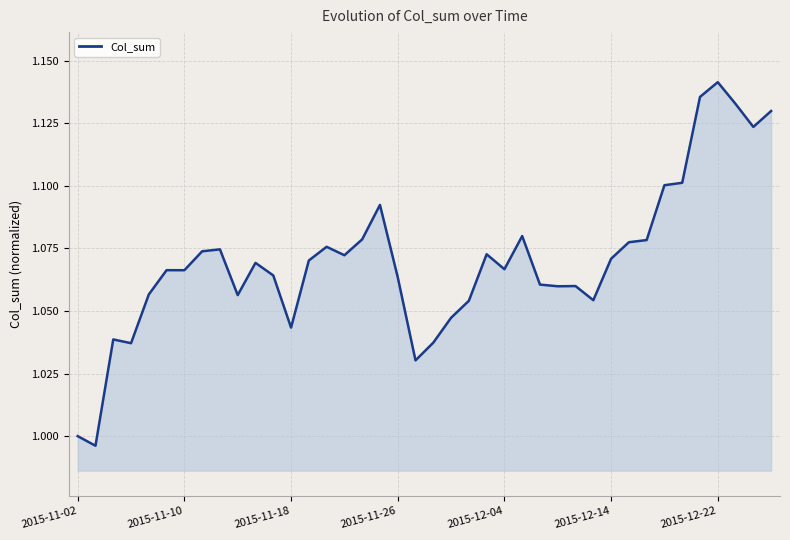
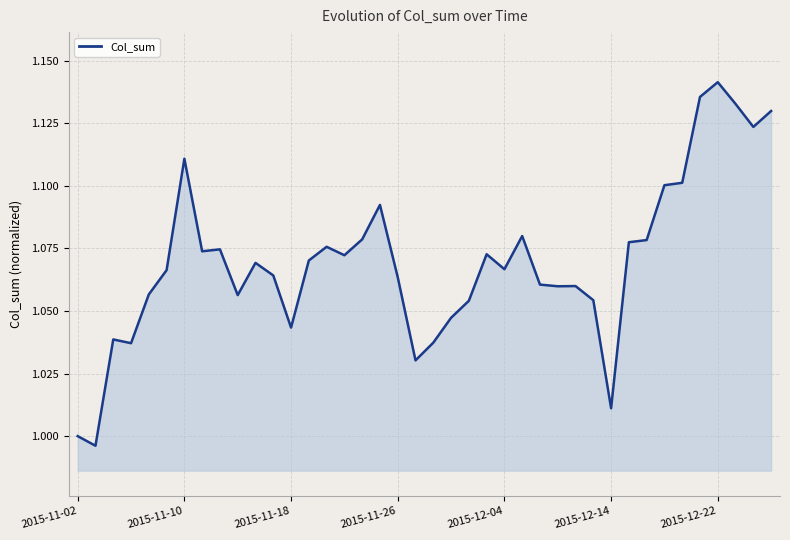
2015-11-10: 1.066 -> 1.111
2015-12-14: 1.071 -> 1.011
